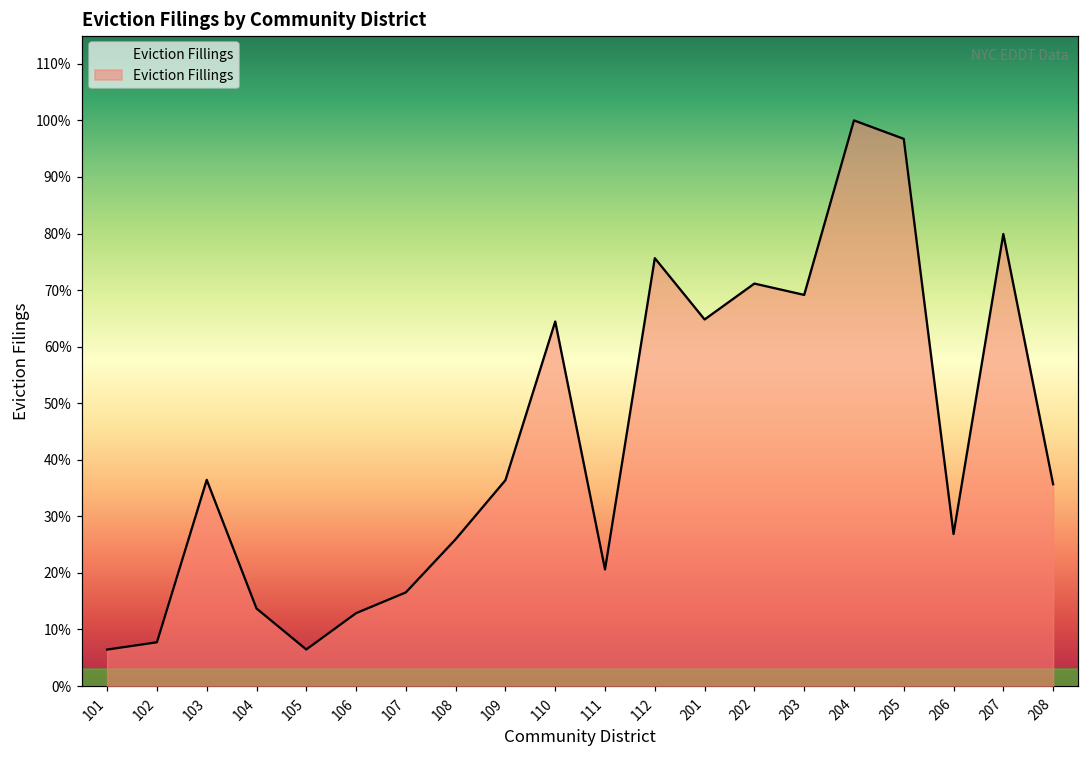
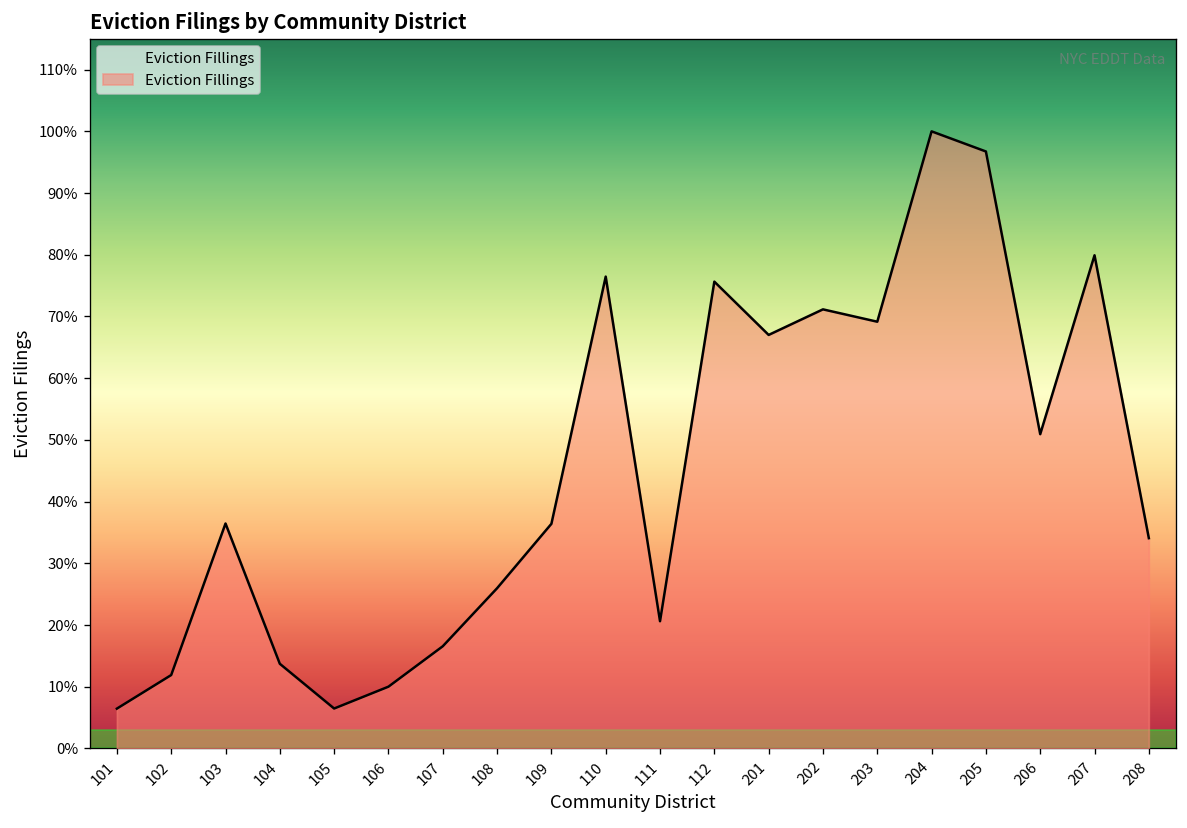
102: 8% -> 12%
106: 13% -> 10%
110: 64% -> 76%
201: 65% -> 67%
206: 27% -> 51%
208: 36% -> 34%
